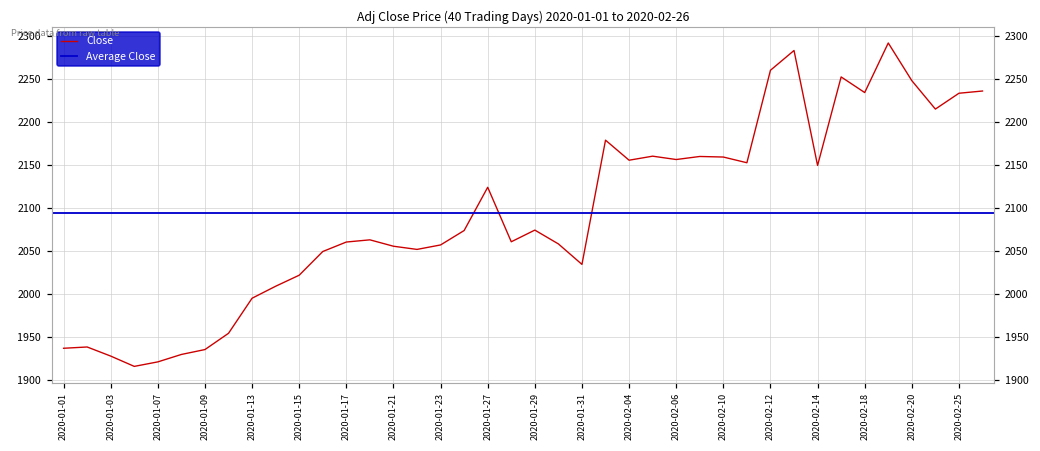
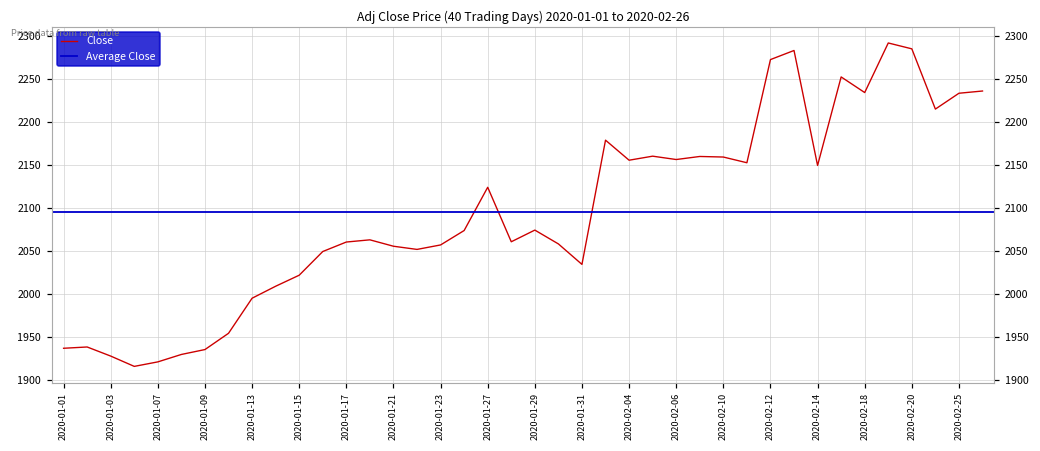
2020-02-12: 2260 -> 2270
2020-02-20: 2250 -> 2290
